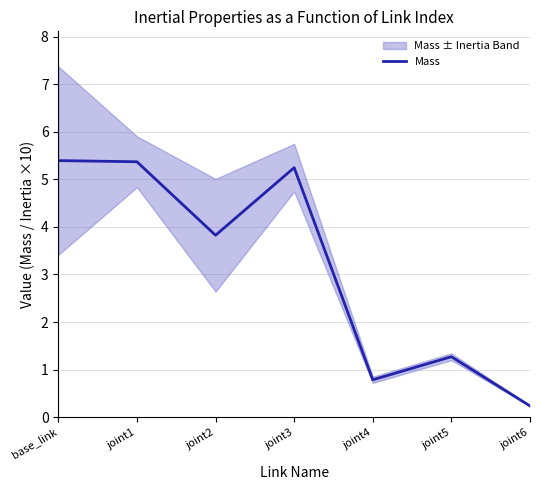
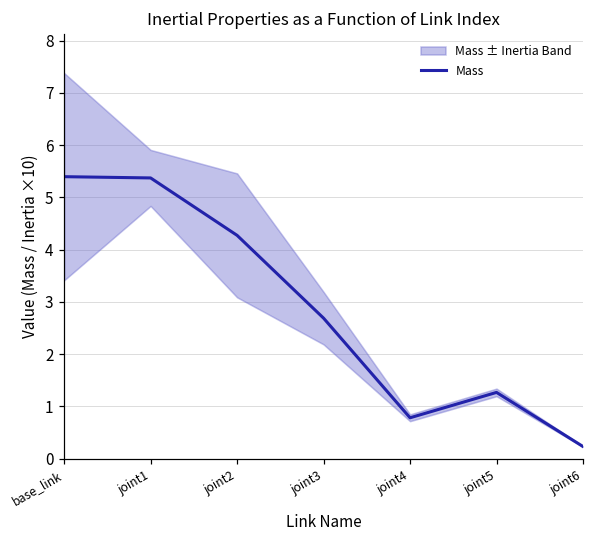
Mass, joint2: 3.8 -> 4.3
Mass, joint3: 5.2 -> 2.7
